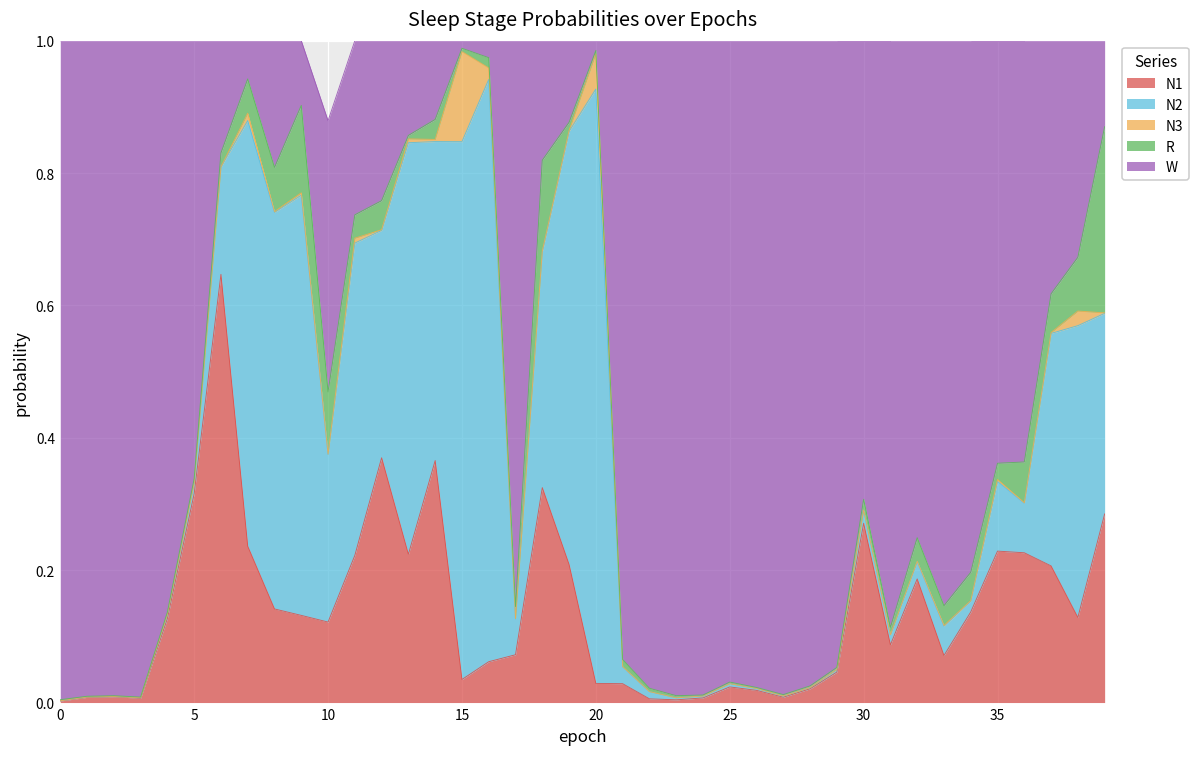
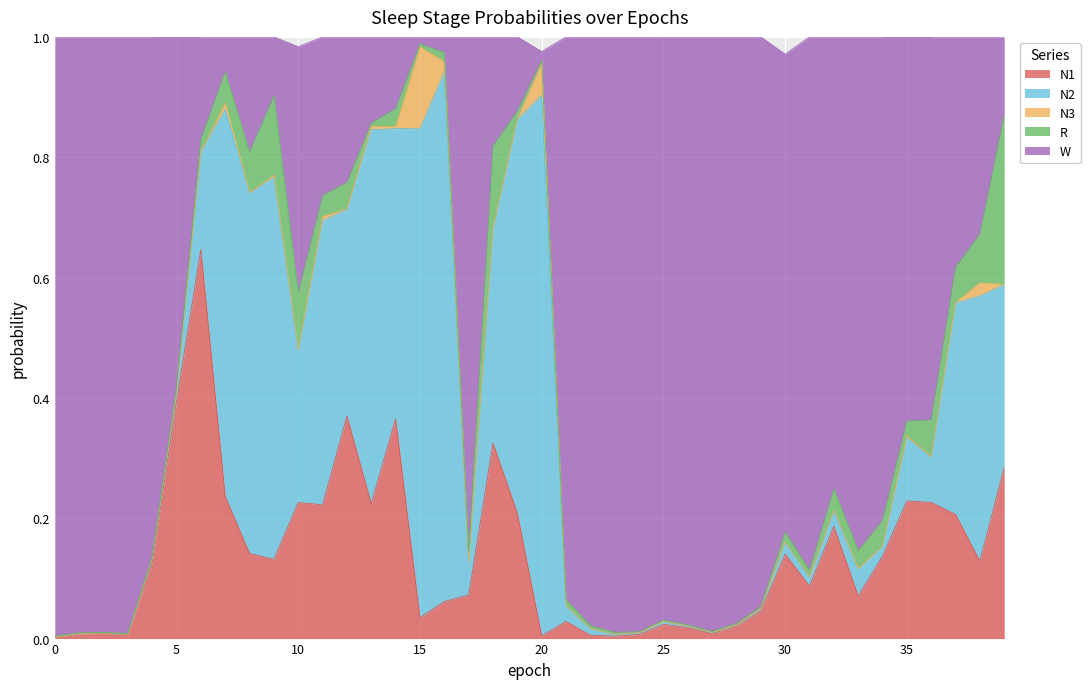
N1, 5: 0.32 -> 0.39
N1, 10: 0.12 -> 0.23
N1, 20: 0.03 -> 0.00
N1, 30: 0.27 -> 0.14
